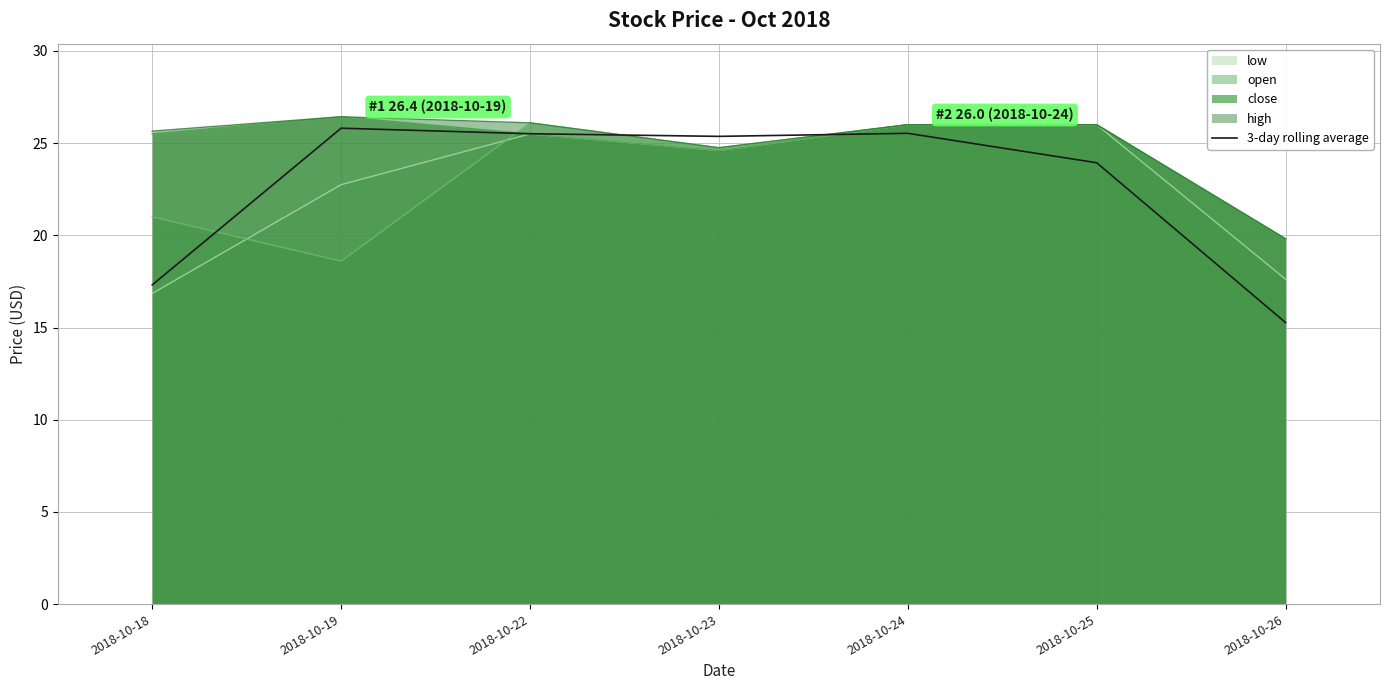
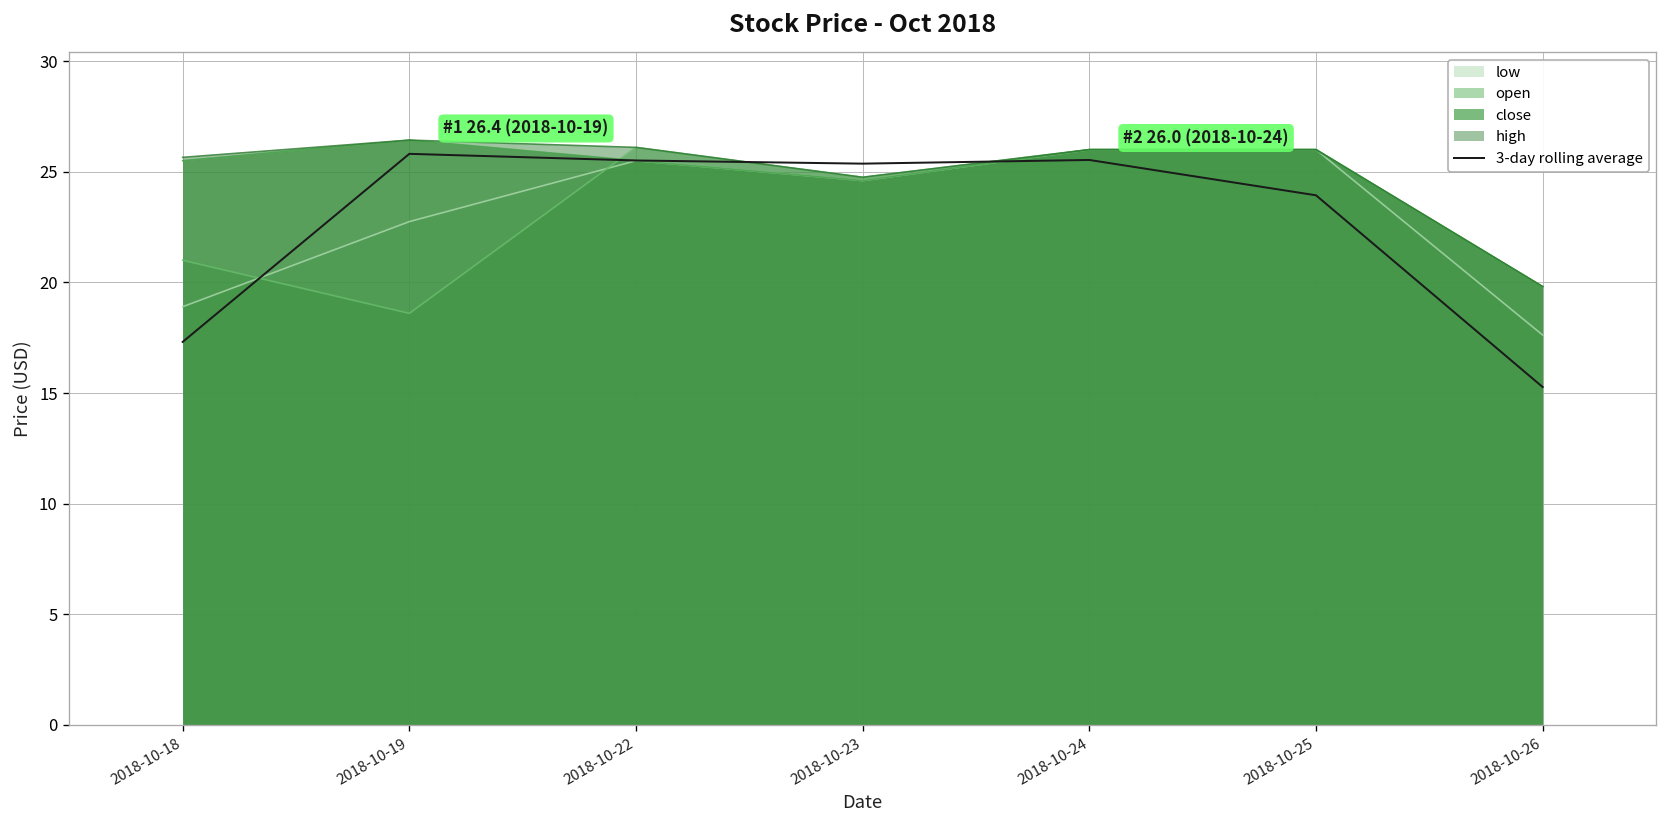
low, 2018-10-18: 16.8 -> 18.9
